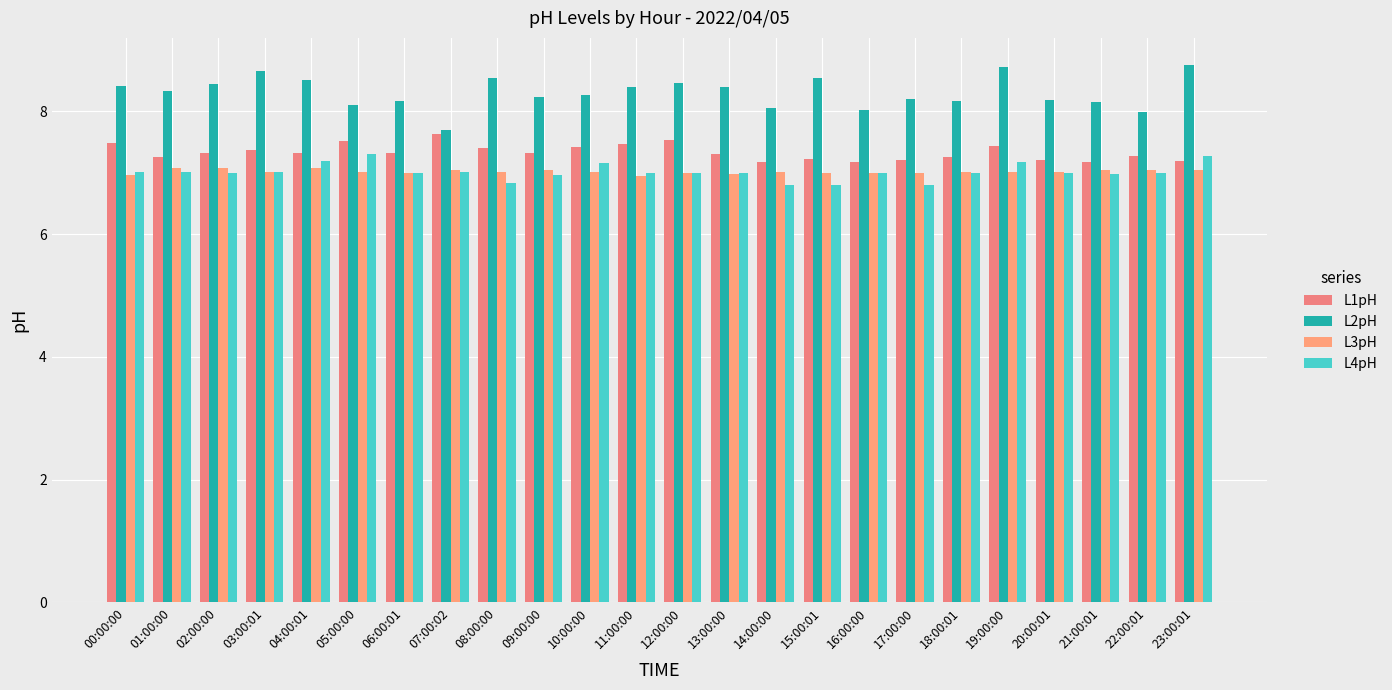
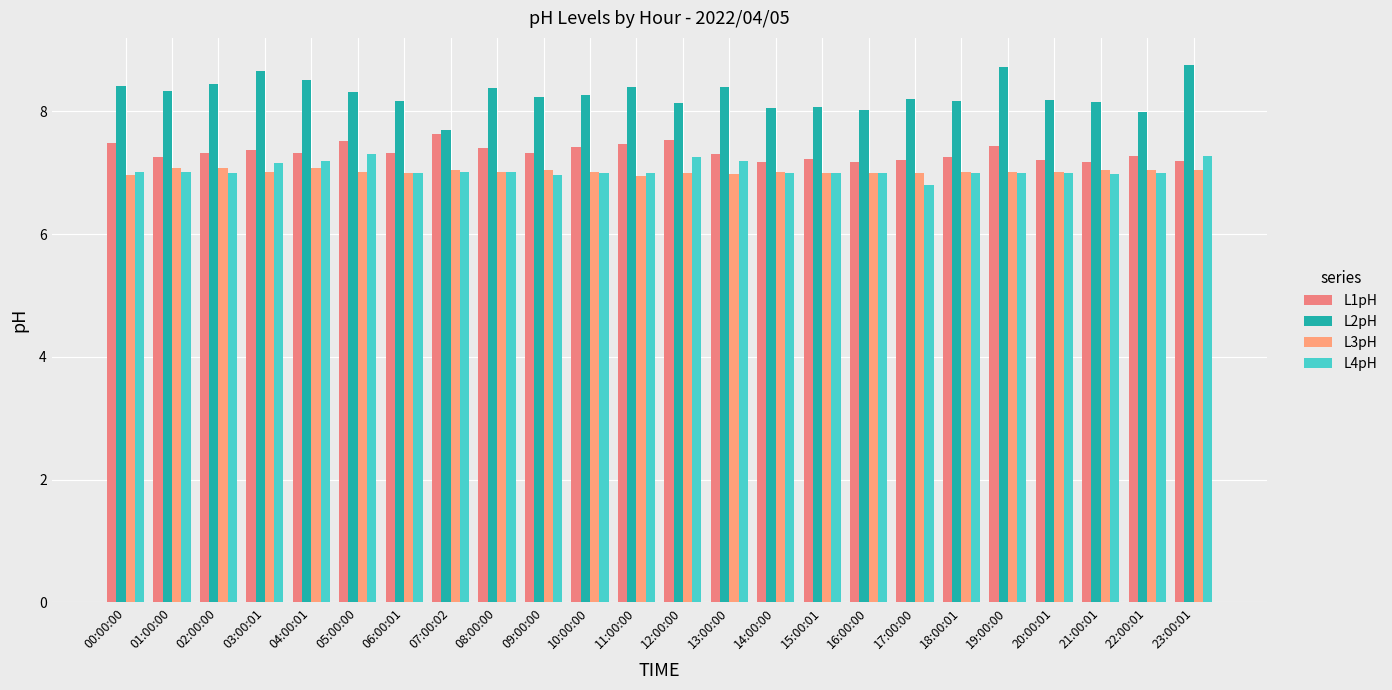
L4pH, 03:00:01: 7.0 -> 7.2
L2pH, 05:00:00: 8.1 -> 8.3
L2pH, 08:00:00: 8.6 -> 8.4
L4pH, 08:00:00: 6.8 -> 7.0
L4pH, 10:00:00: 7.2 -> 7.0
L2pH, 12:00:00: 8.5 -> 8.1
L4pH, 12:00:00: 7.0 -> 7.3
L4pH, 13:00:00: 7.0 -> 7.2
L4pH, 14:00:00: 6.8 -> 7.0
L2pH, 15:00:01: 8.6 -> 8.1
L4pH, 15:00:01: 6.8 -> 7.0
L4pH, 19:00:00: 7.2 -> 7.0
